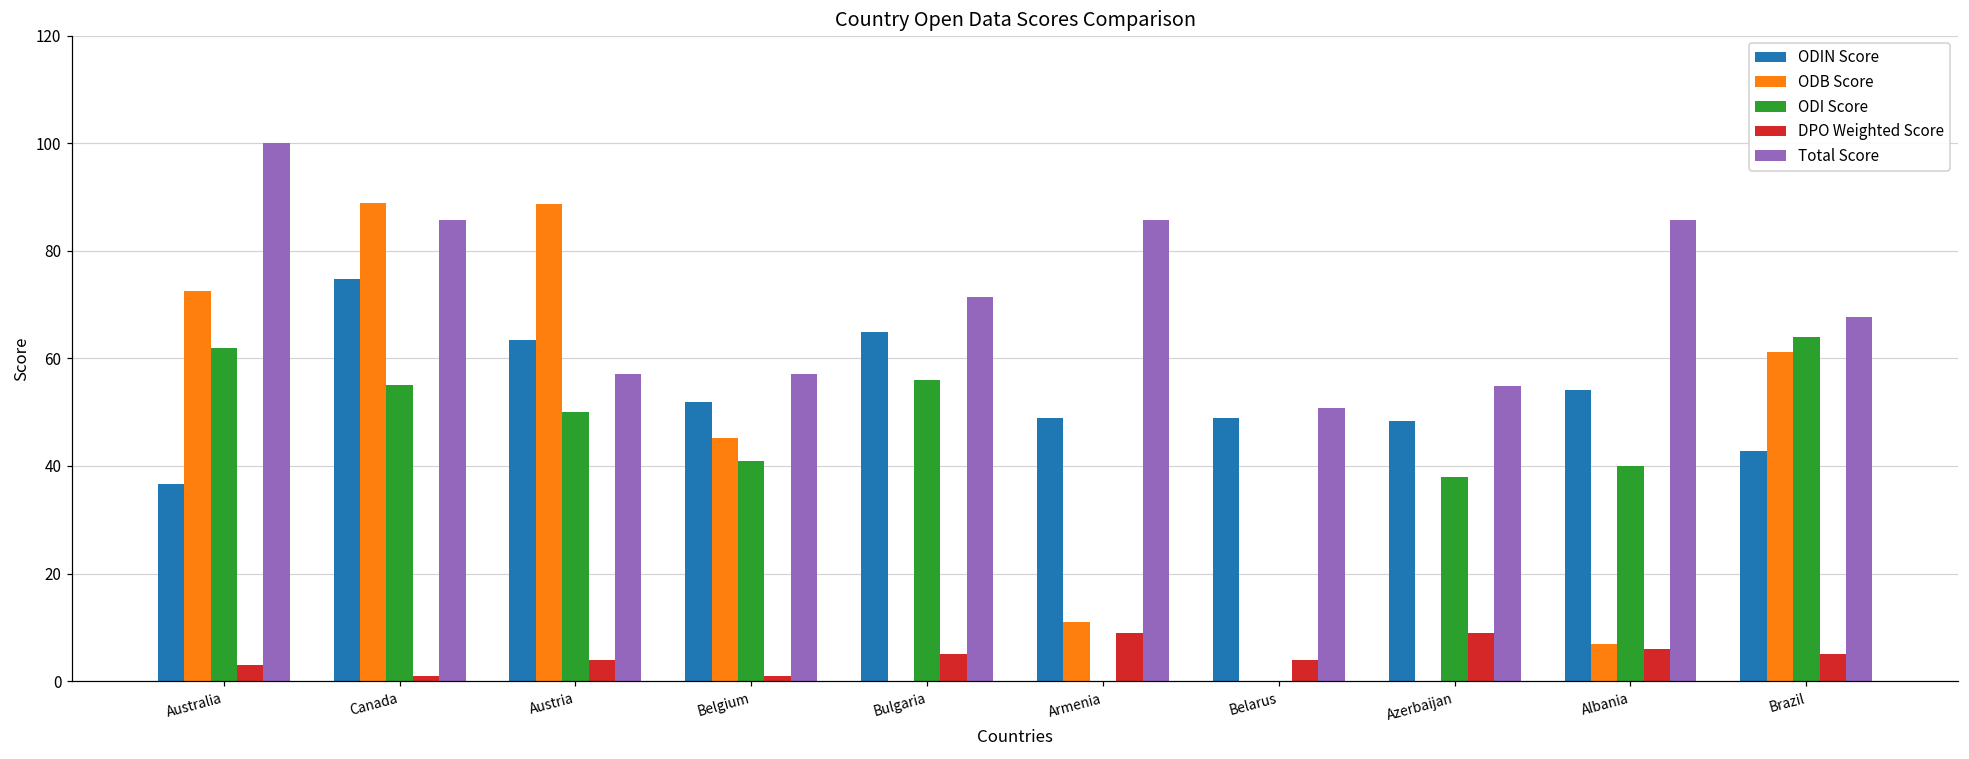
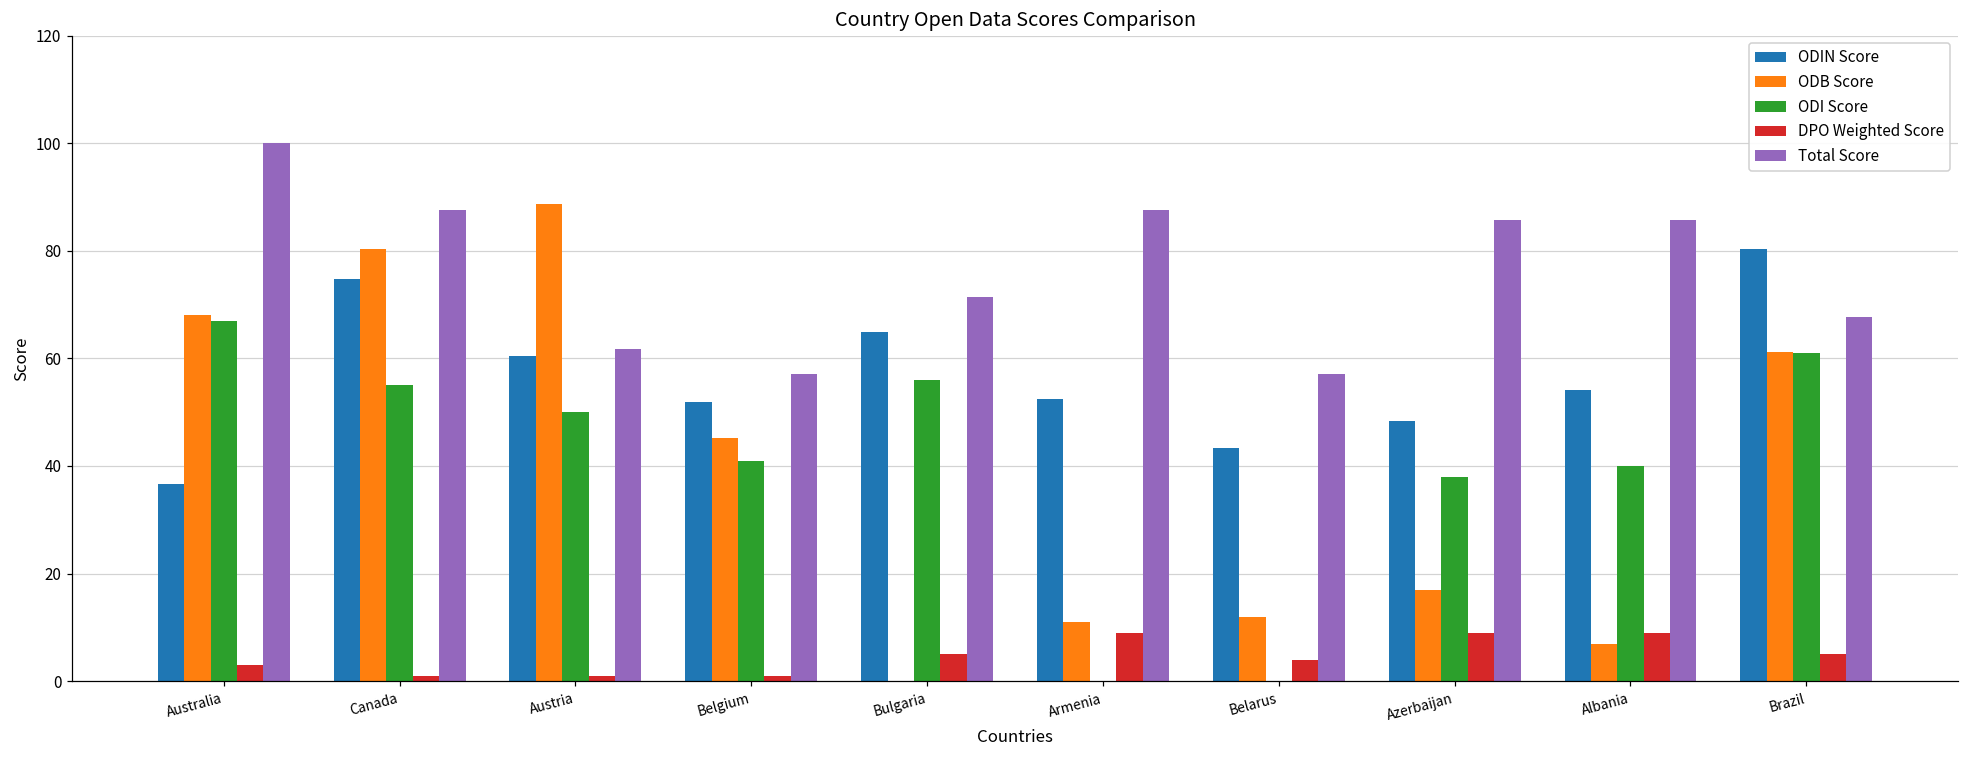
ODB Score, Australia: 73 -> 68
ODI Score, Australia: 62 -> 67
ODB Score, Canada: 89 -> 80
Total Score, Canada: 86 -> 88
ODIN Score, Austria: 63 -> 60
DPO Weighted Score, Austria: 4 -> 1
Total Score, Austria: 57 -> 62
ODIN Score, Armenia: 49 -> 52
Total Score, Armenia: 86 -> 88
ODIN Score, Belarus: 49 -> 43
ODB Score, Belarus: 0 -> 12
Total Score, Belarus: 51 -> 57
ODB Score, Azerbaijan: 0 -> 17
Total Score, Azerbaijan: 55 -> 86
DPO Weighted Score, Albania: 6 -> 9
ODIN Score, Brazil: 43 -> 80
ODI Score, Brazil: 64 -> 61
